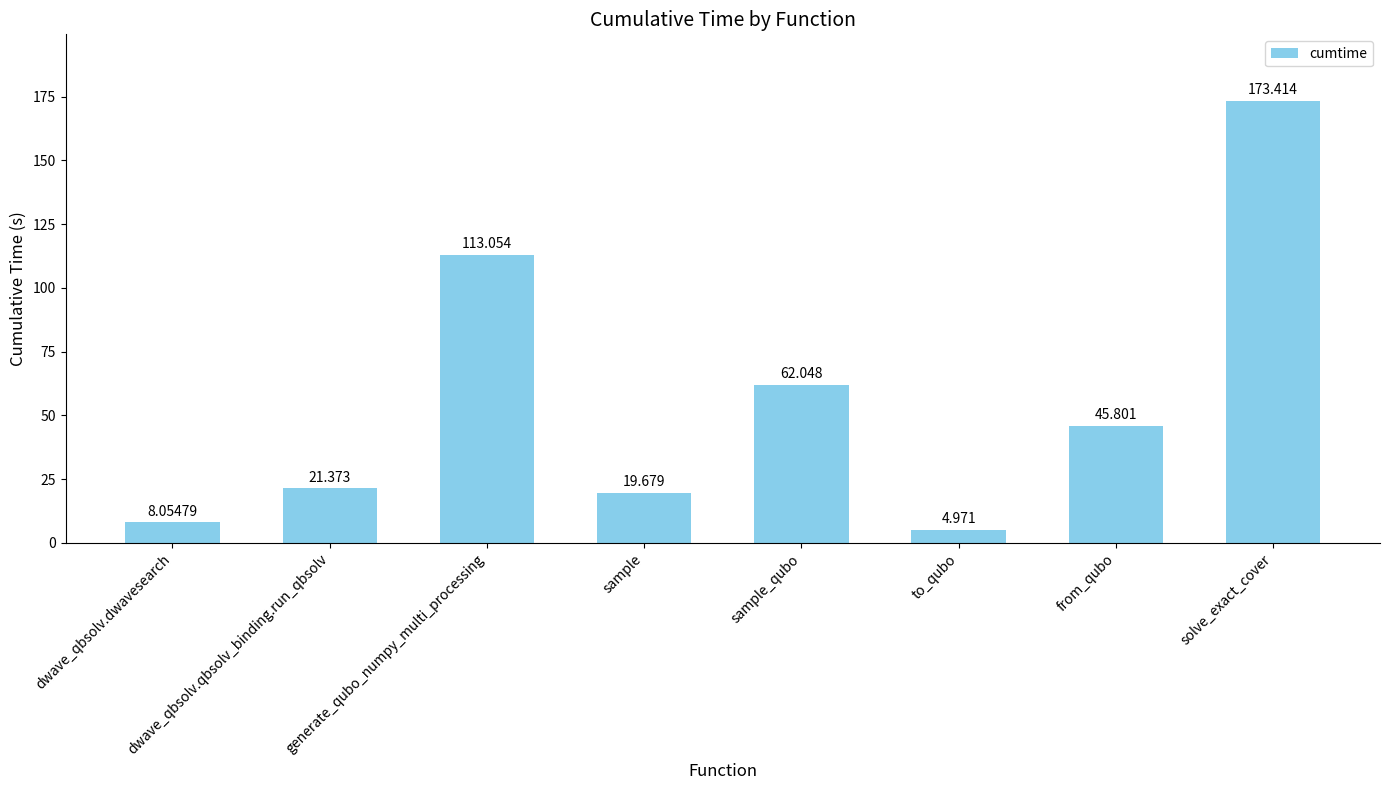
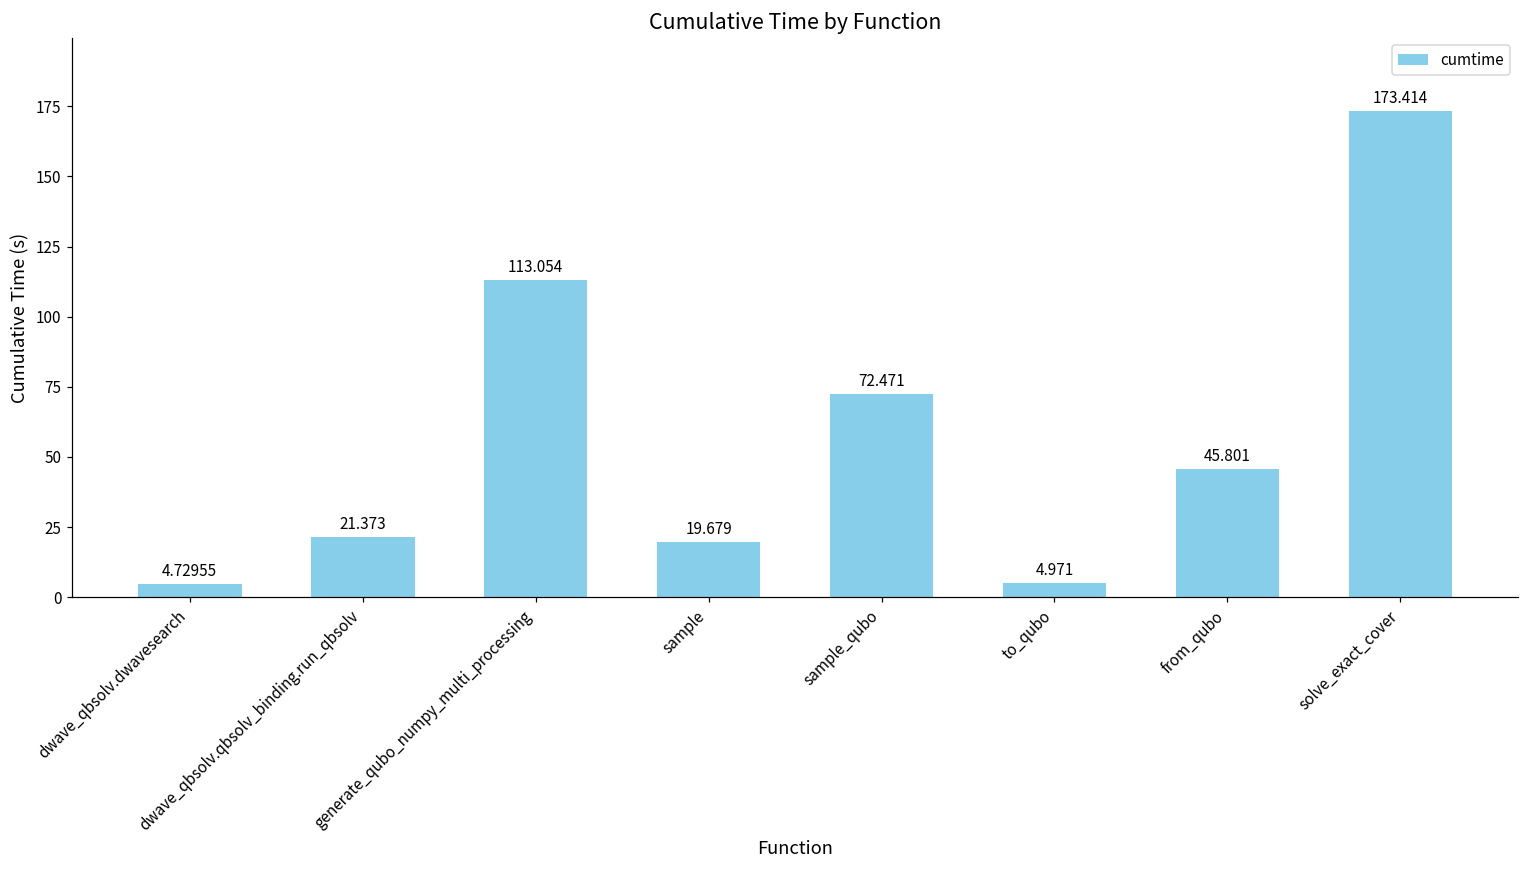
dwave_qbsolv.dwavesearch: 8.05479 -> 4.72955
sample_qubo: 62.048 -> 72.471
